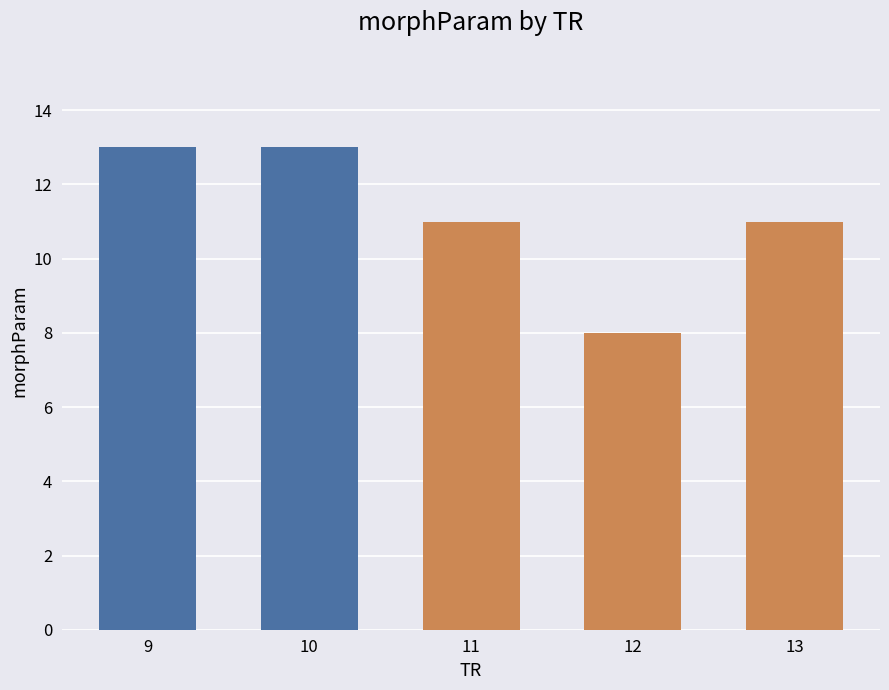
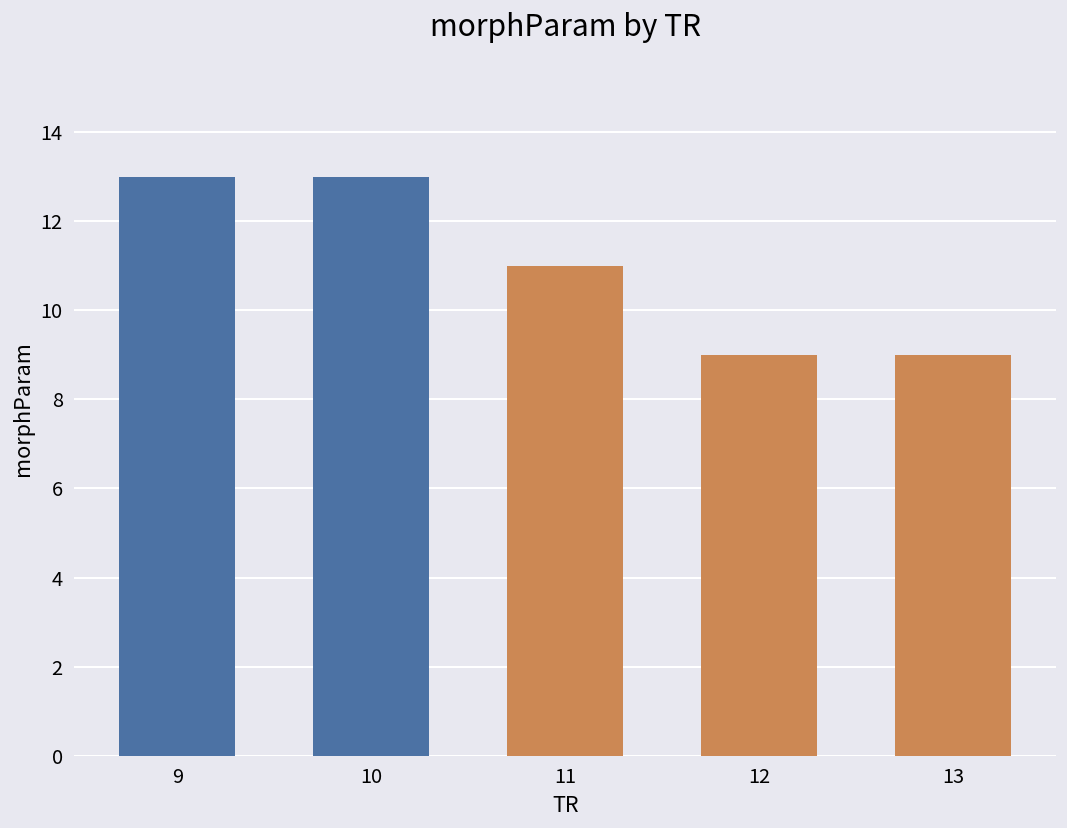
12: 8 -> 9
13: 11 -> 9
